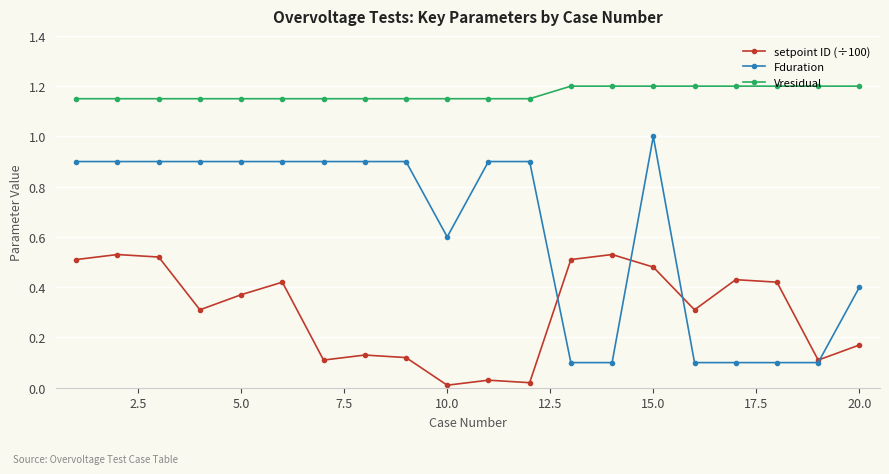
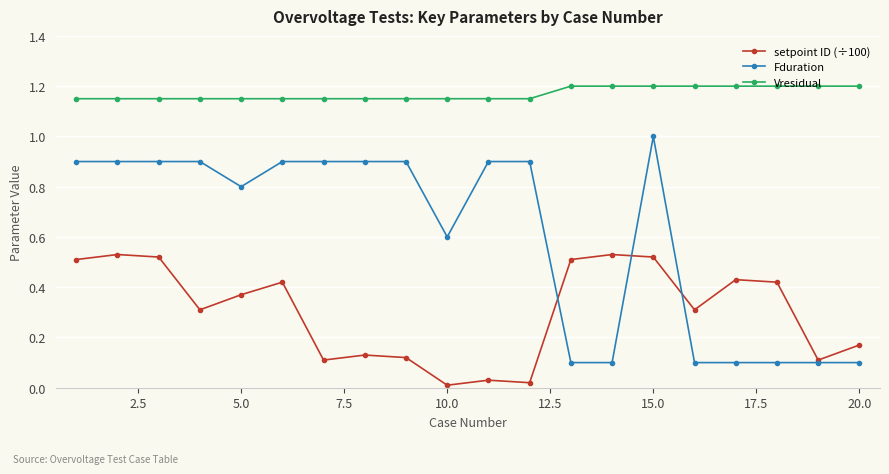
Fduration, 5.0: 0.9 -> 0.8
setpoint ID (÷100), 15.0: 0.48 -> 0.52
Fduration, 20.0: 0.4 -> 0.1
